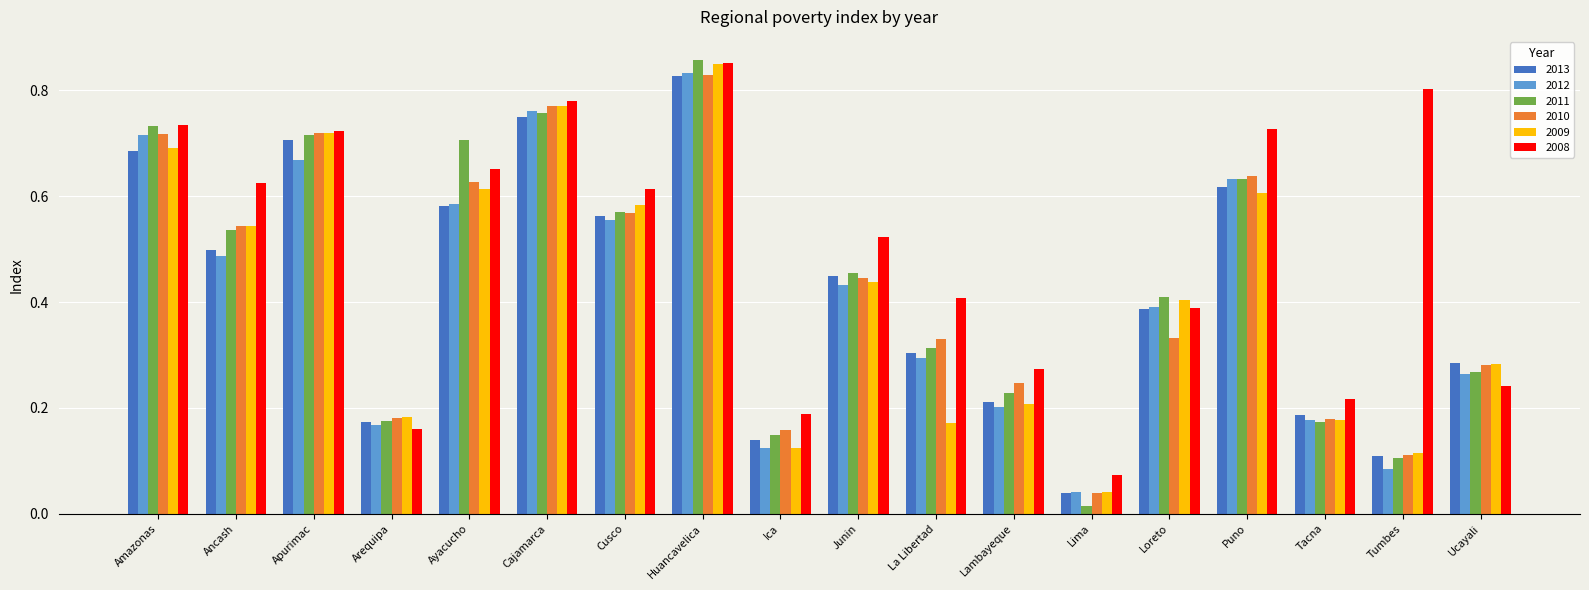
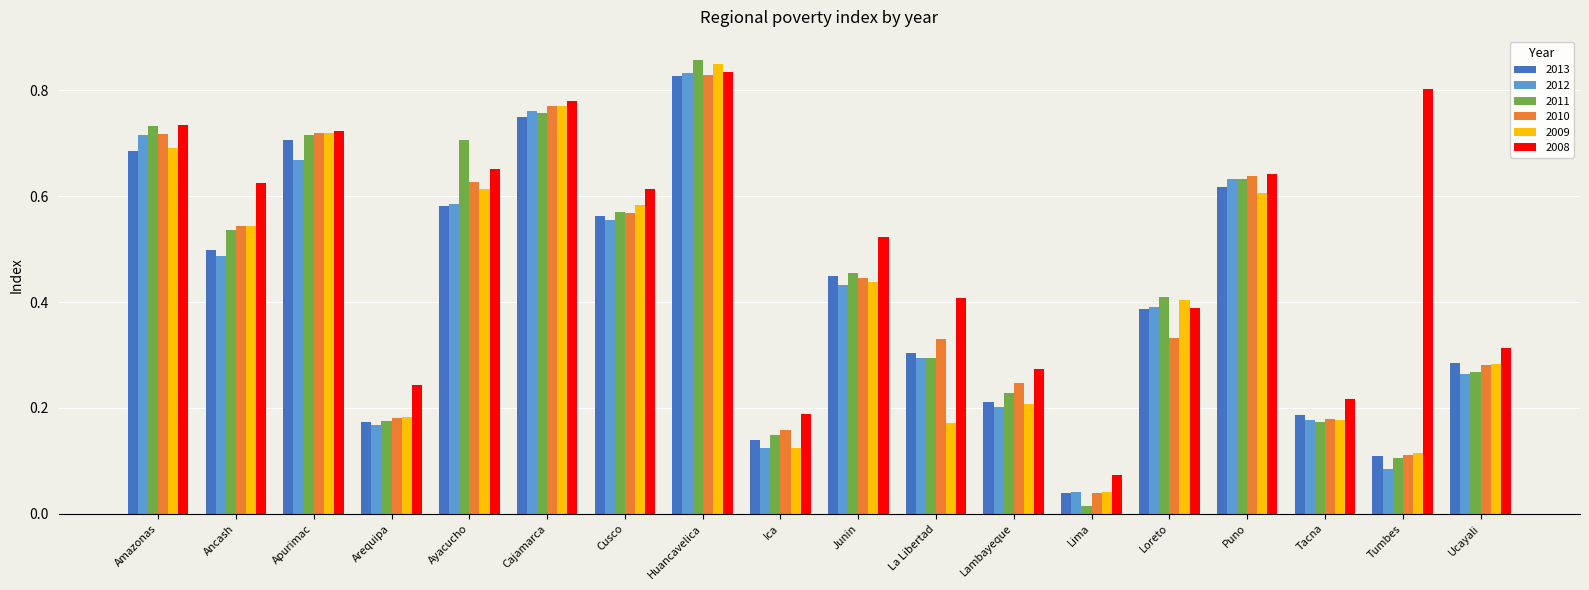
2008, Arequipa: 0.16 -> 0.24
2008, Huancavelica: 0.85 -> 0.83
2011, La Libertad: 0.31 -> 0.29
2008, Puno: 0.73 -> 0.64
2008, Ucayali: 0.24 -> 0.31
